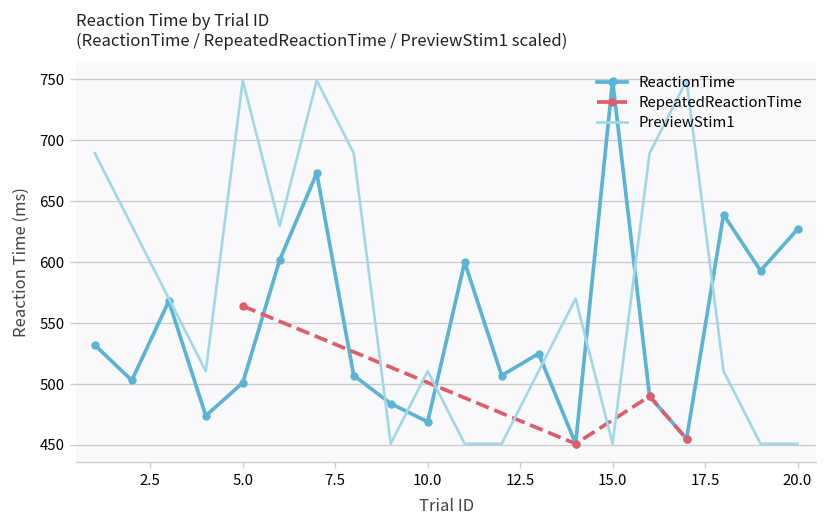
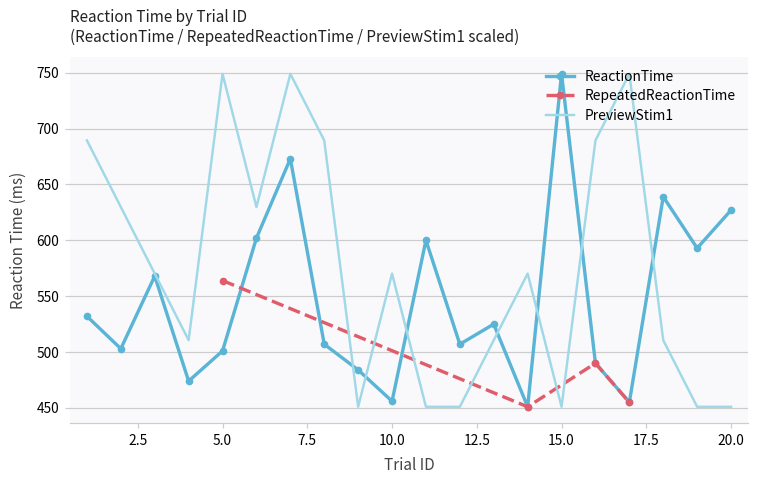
ReactionTime, 10.0: 469 -> 456
PreviewStim1, 10.0: 511 -> 570
